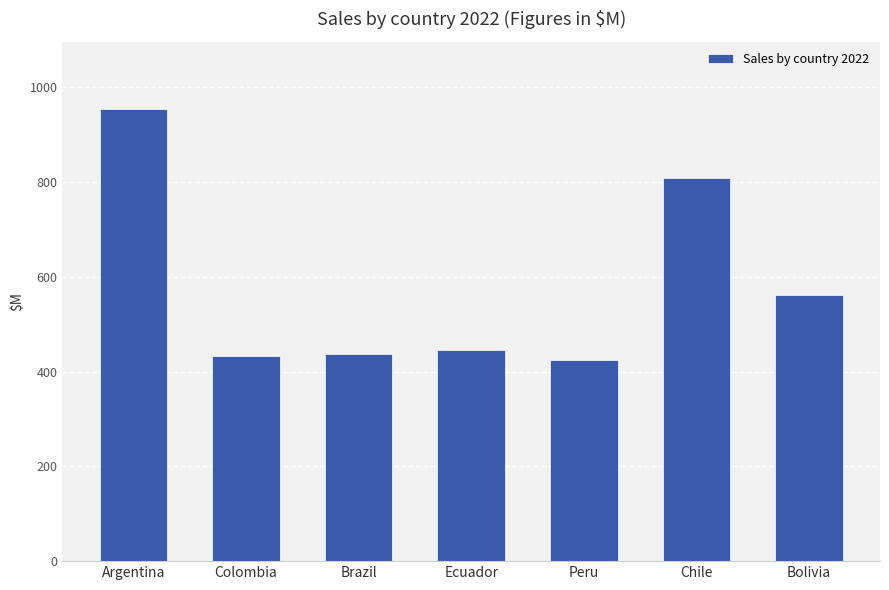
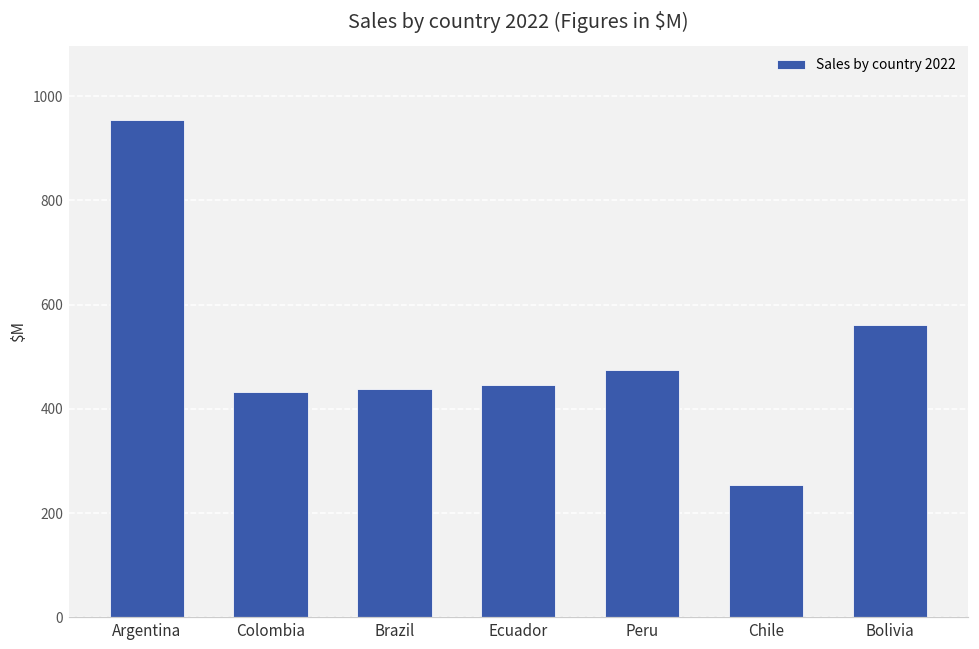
Peru: 430 -> 470
Chile: 810 -> 250
